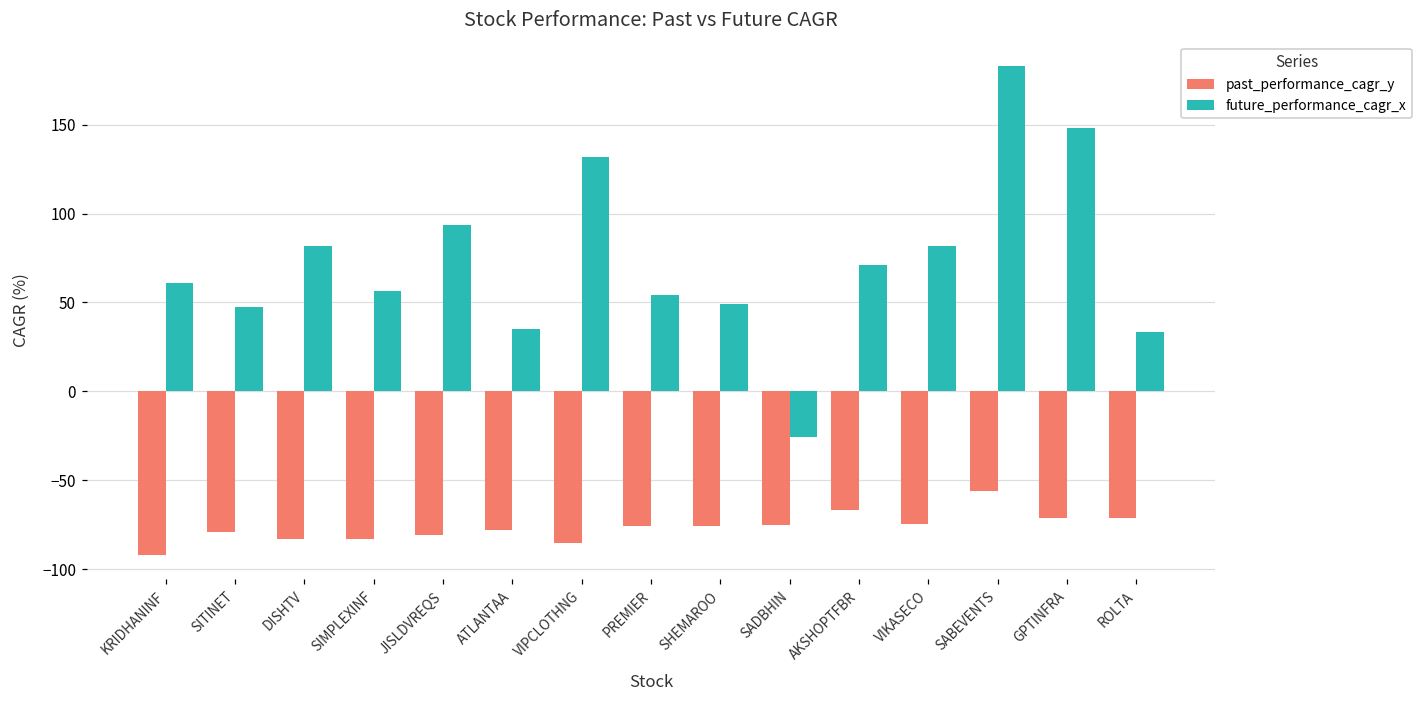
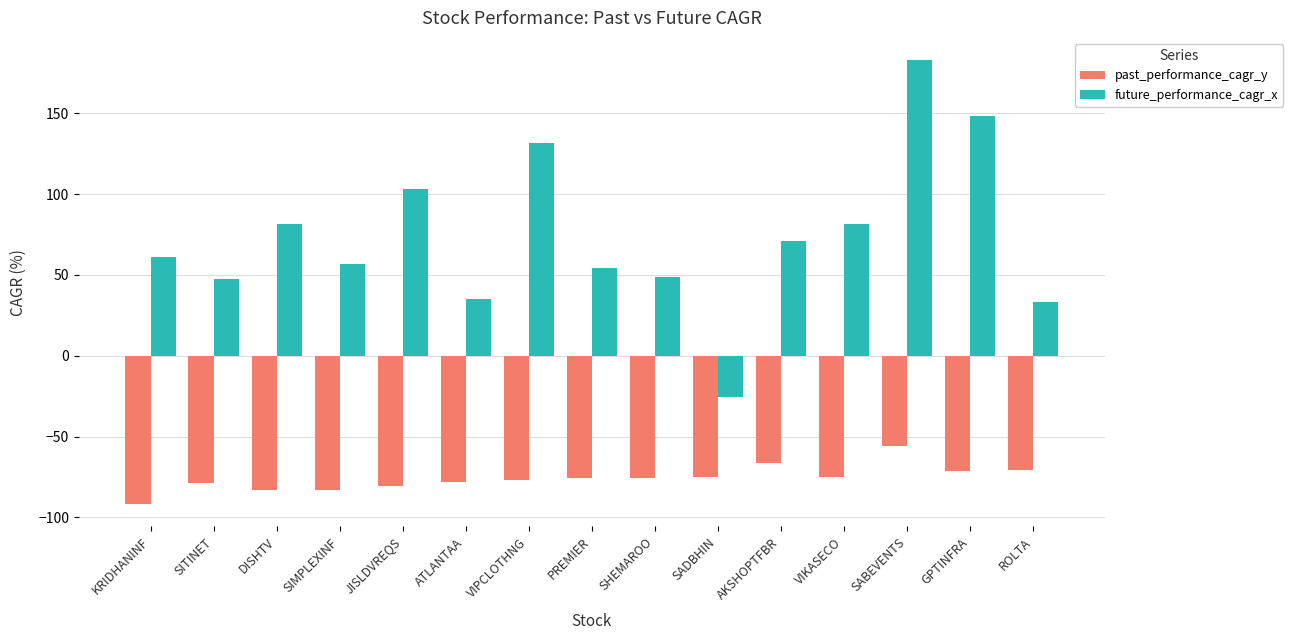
future_performance_cagr_x, JISLDVREQS: 93 -> 103
past_performance_cagr_y, VIPCLOTHNG: -85 -> -77
